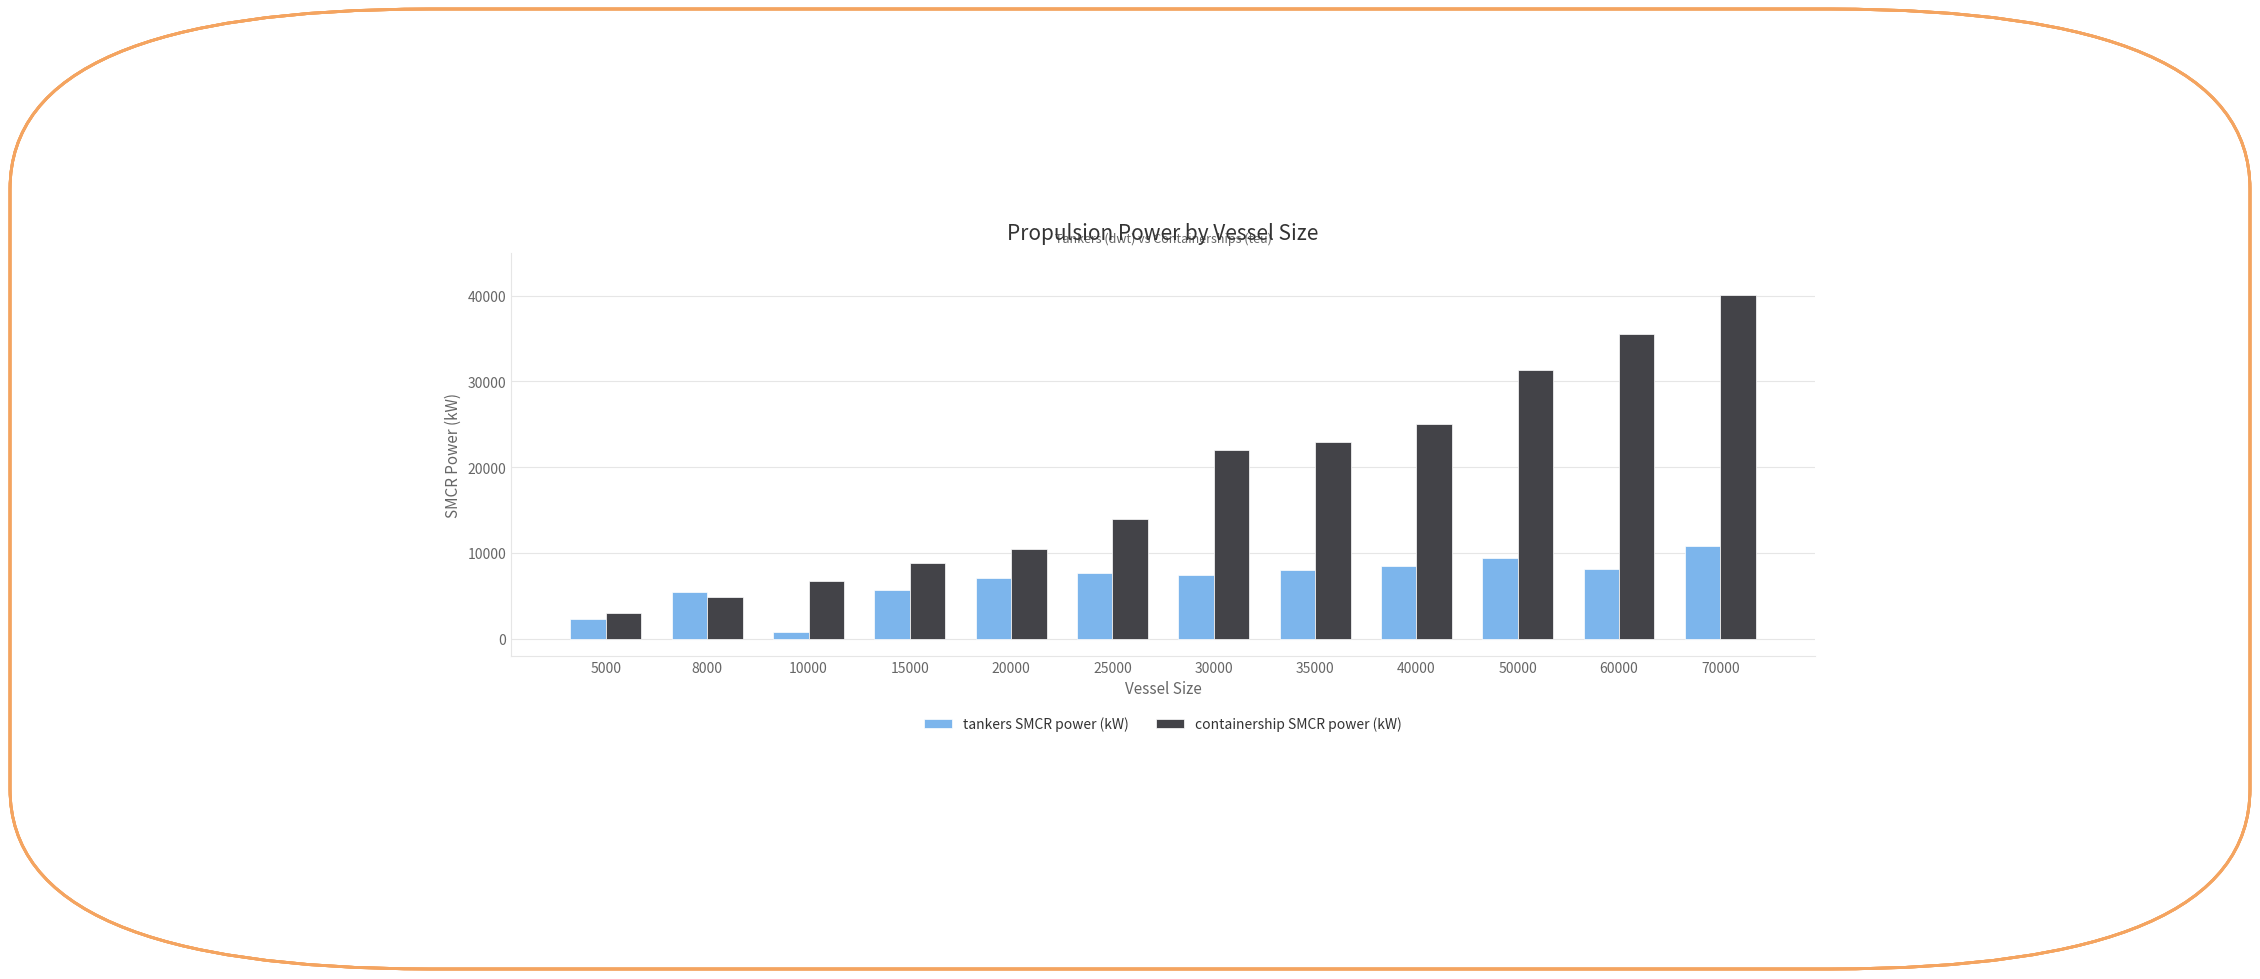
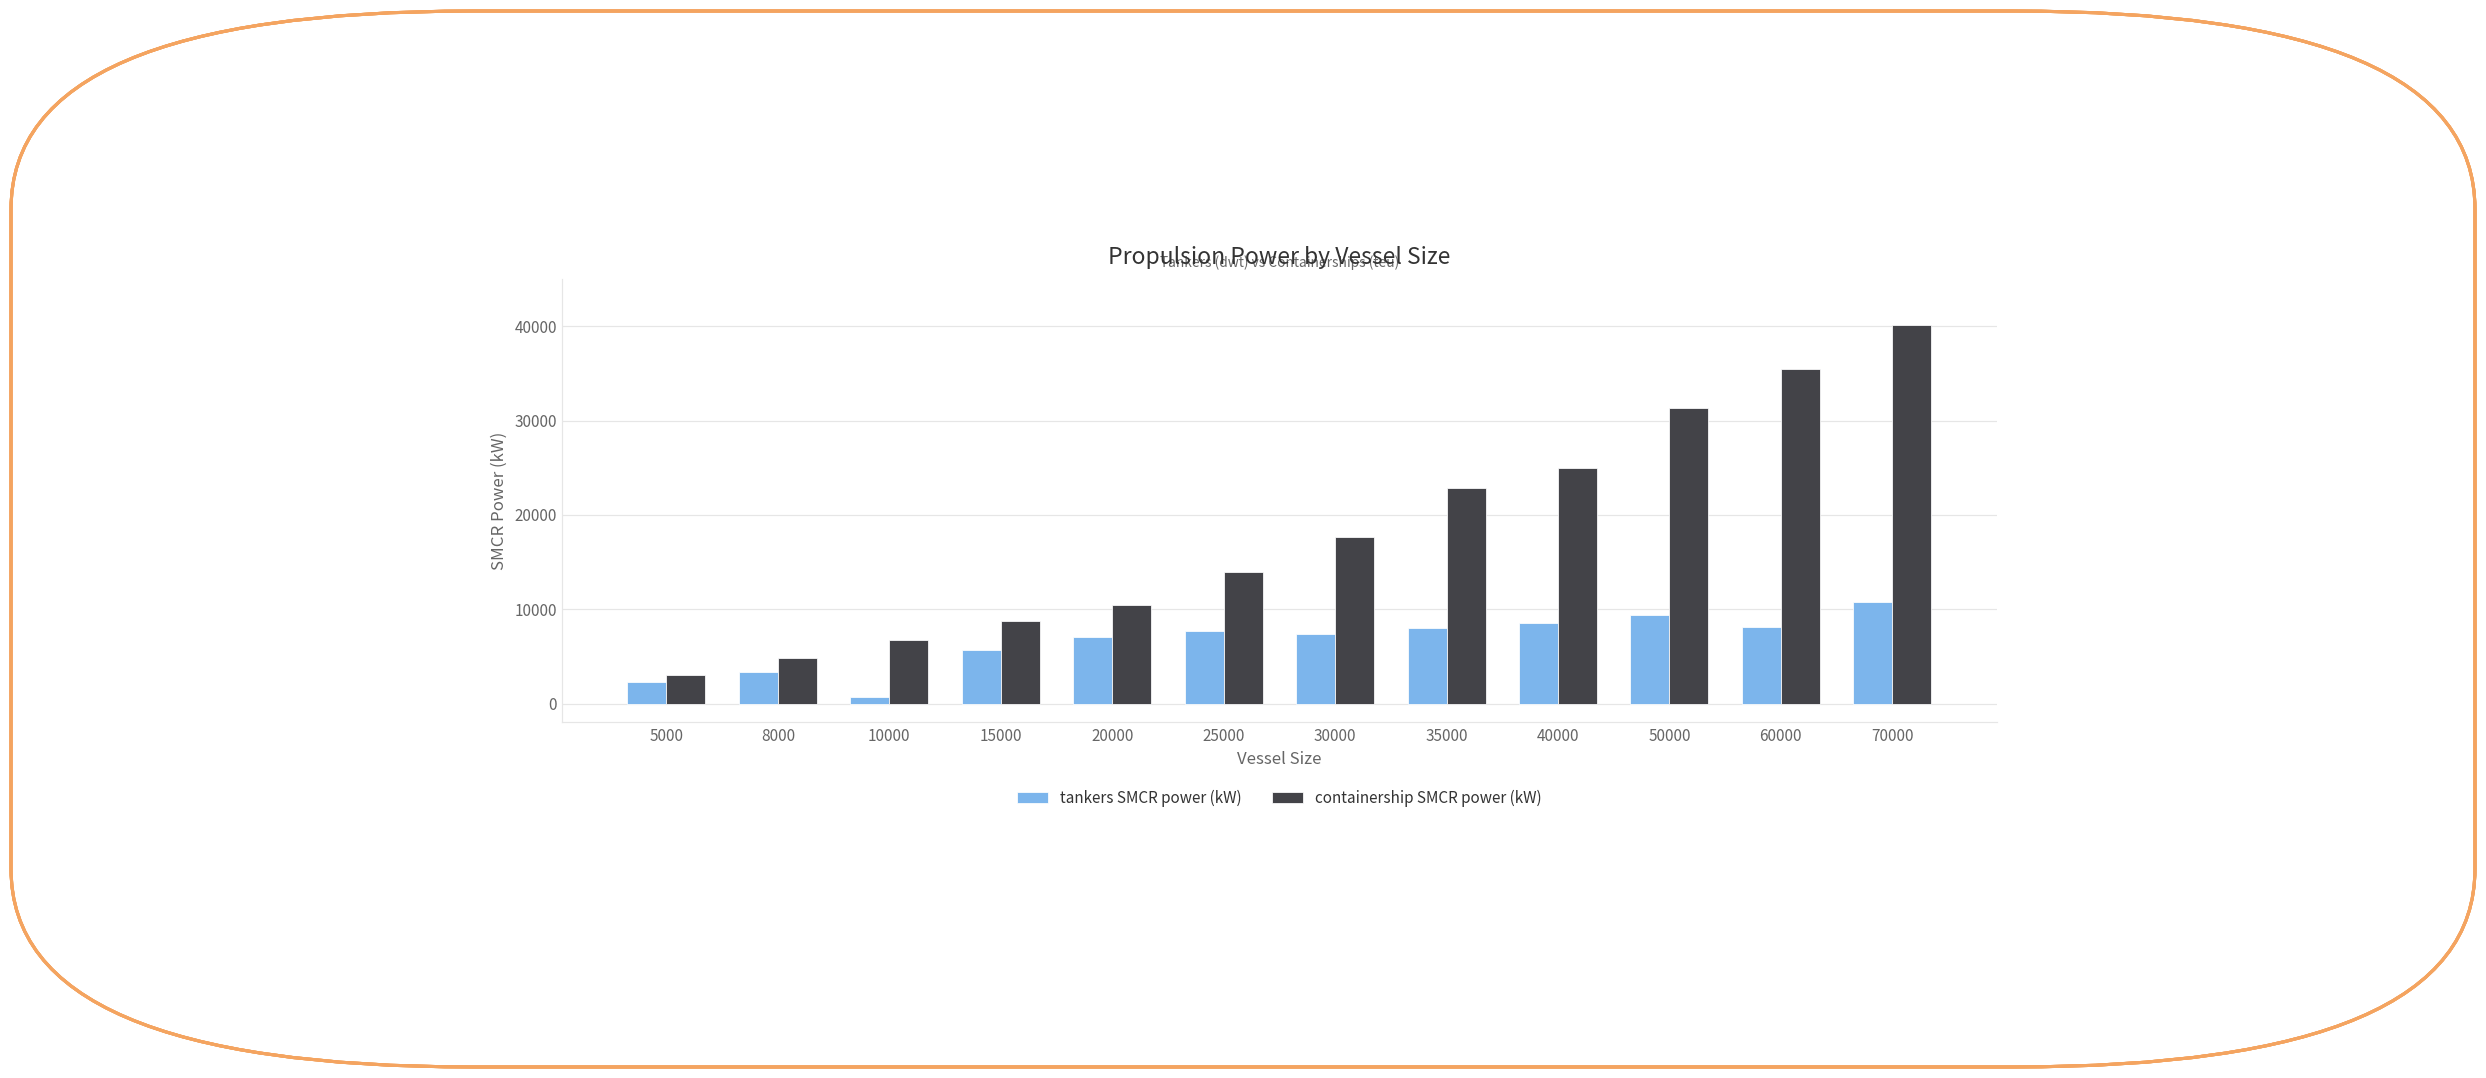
tankers SMCR power (kW), 8000: 5000 -> 3000
containership SMCR power (kW), 30000: 22000 -> 18000
